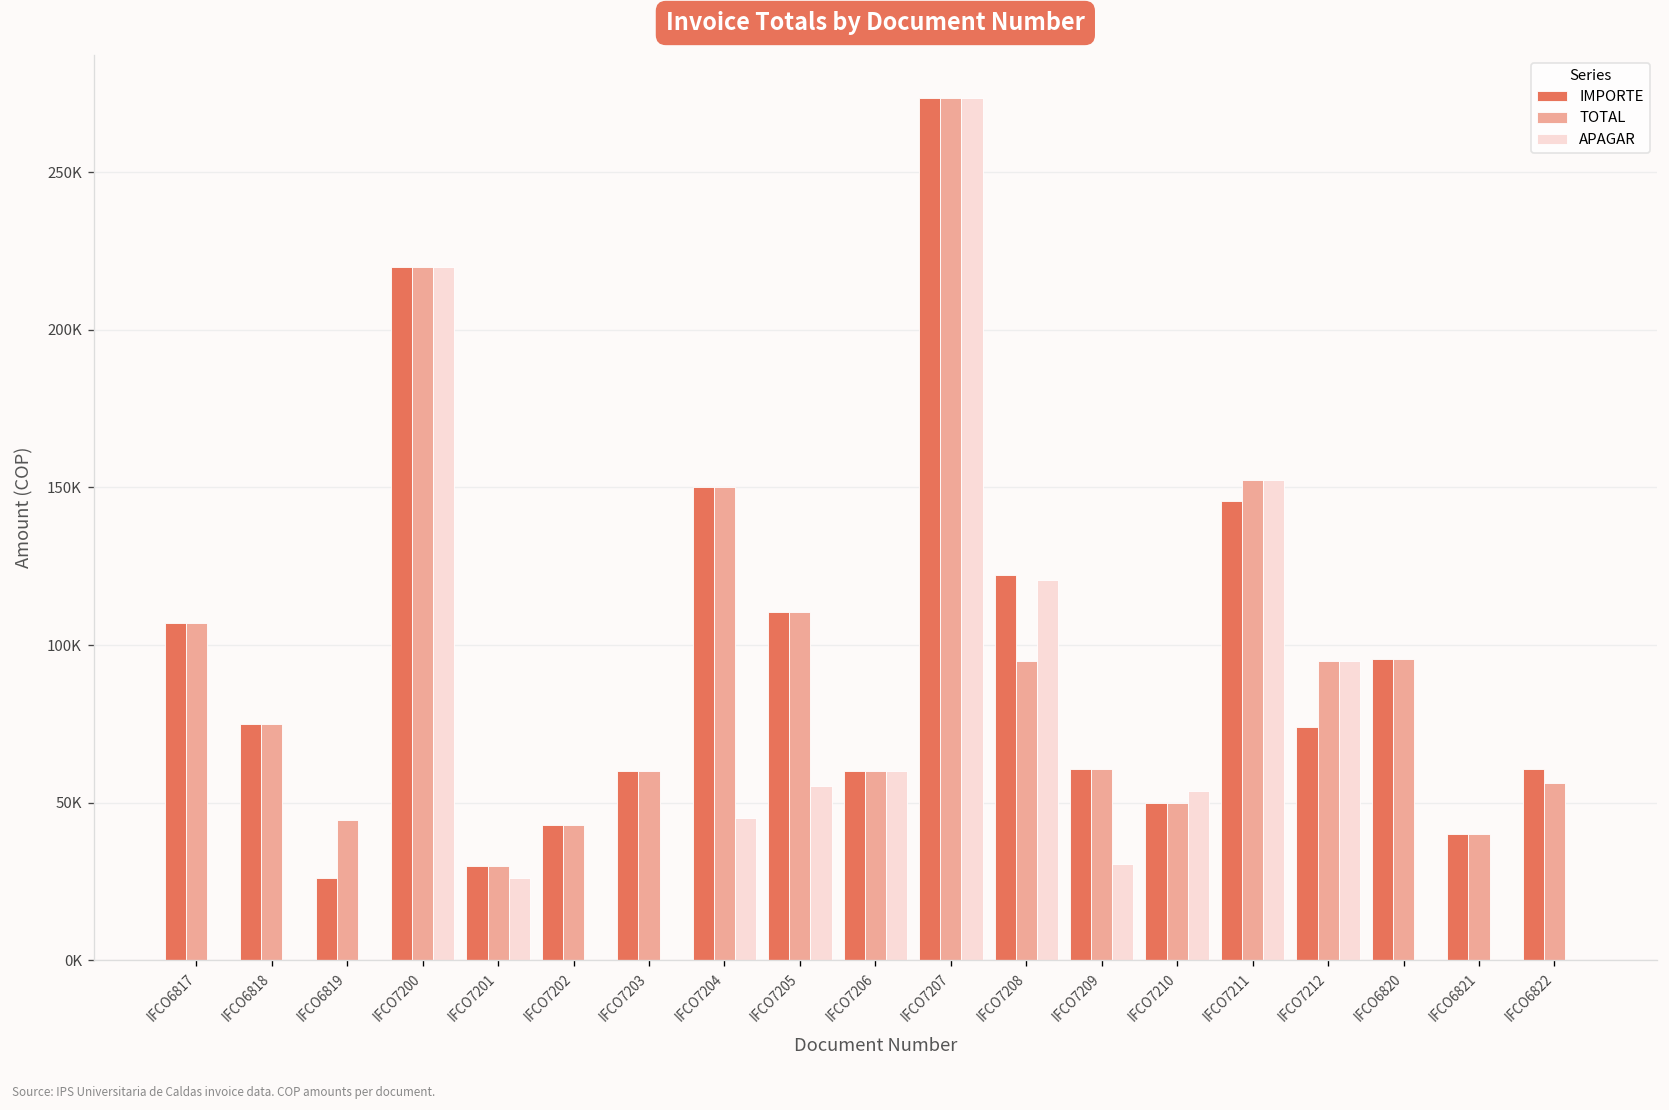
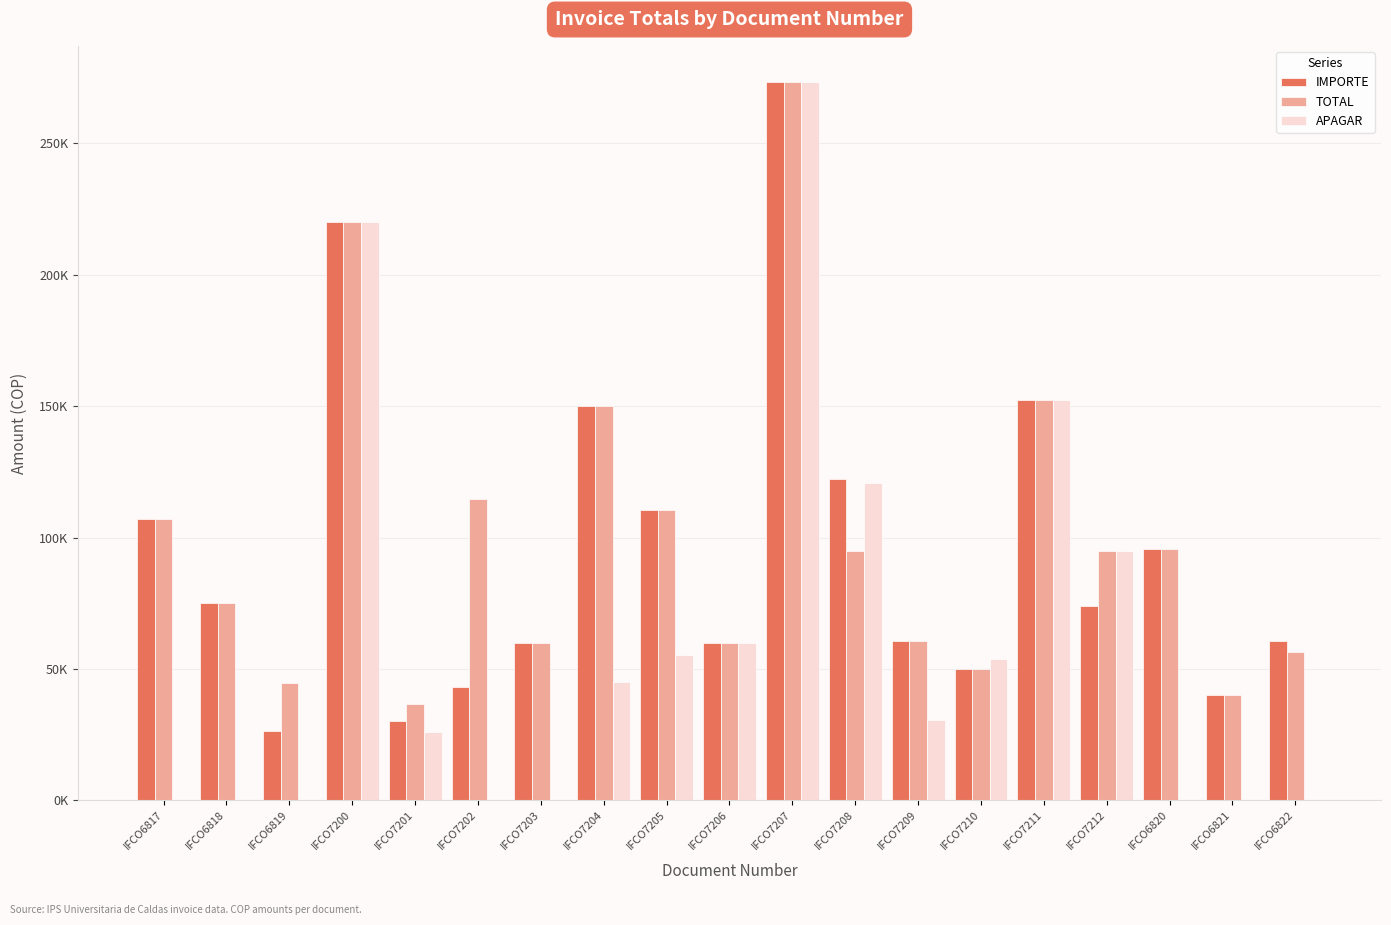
TOTAL, IFCO7201: 30000 -> 37000
TOTAL, IFCO7202: 43000 -> 115000
IMPORTE, IFCO7211: 146000 -> 153000
